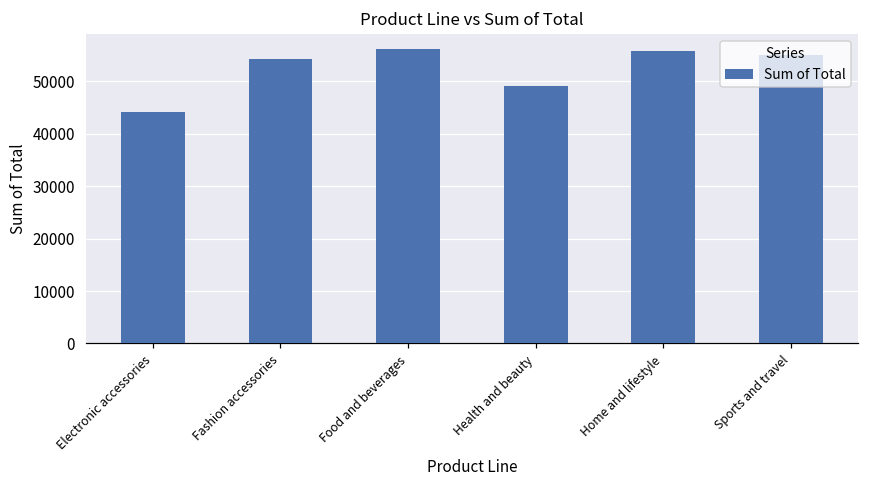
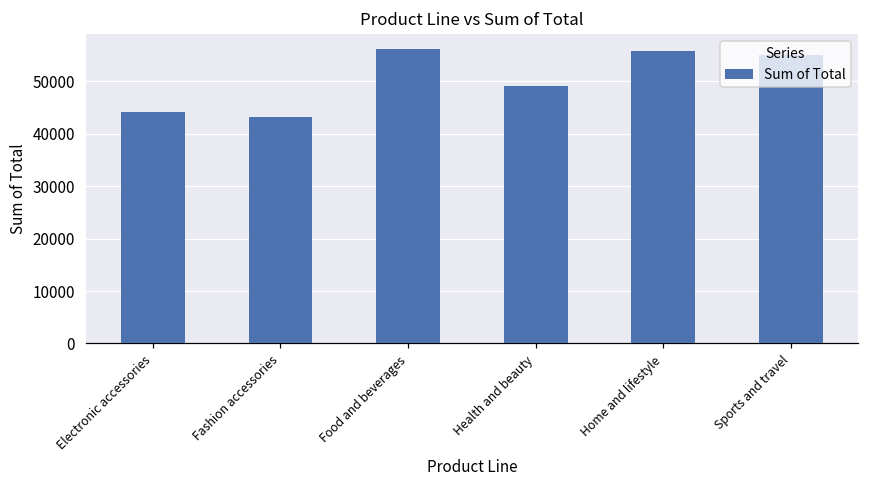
Fashion accessories: 54000 -> 43000
